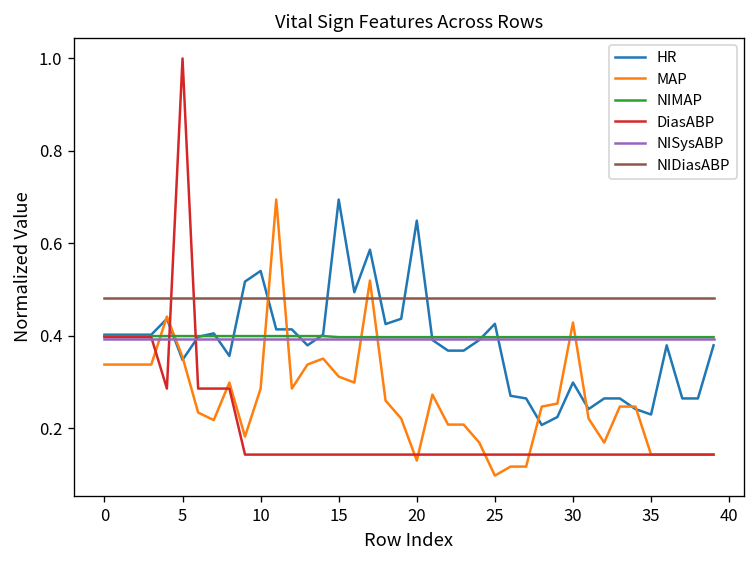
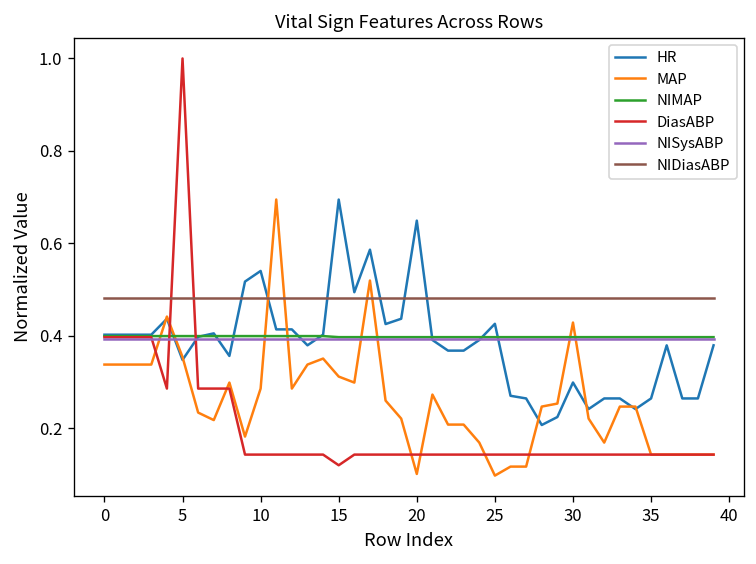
DiasABP, 15: 0.14 -> 0.12
MAP, 20: 0.13 -> 0.10
HR, 35: 0.23 -> 0.26
